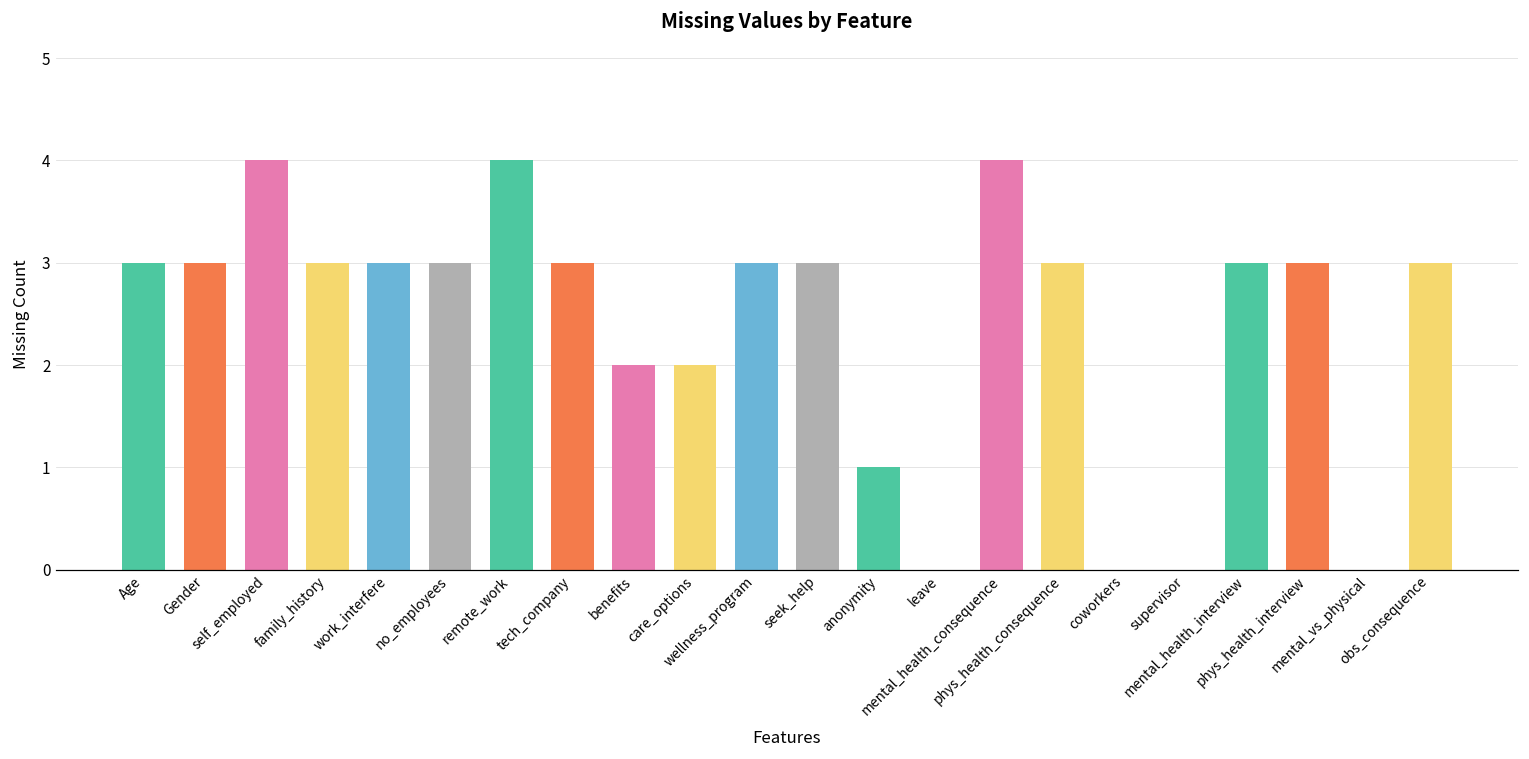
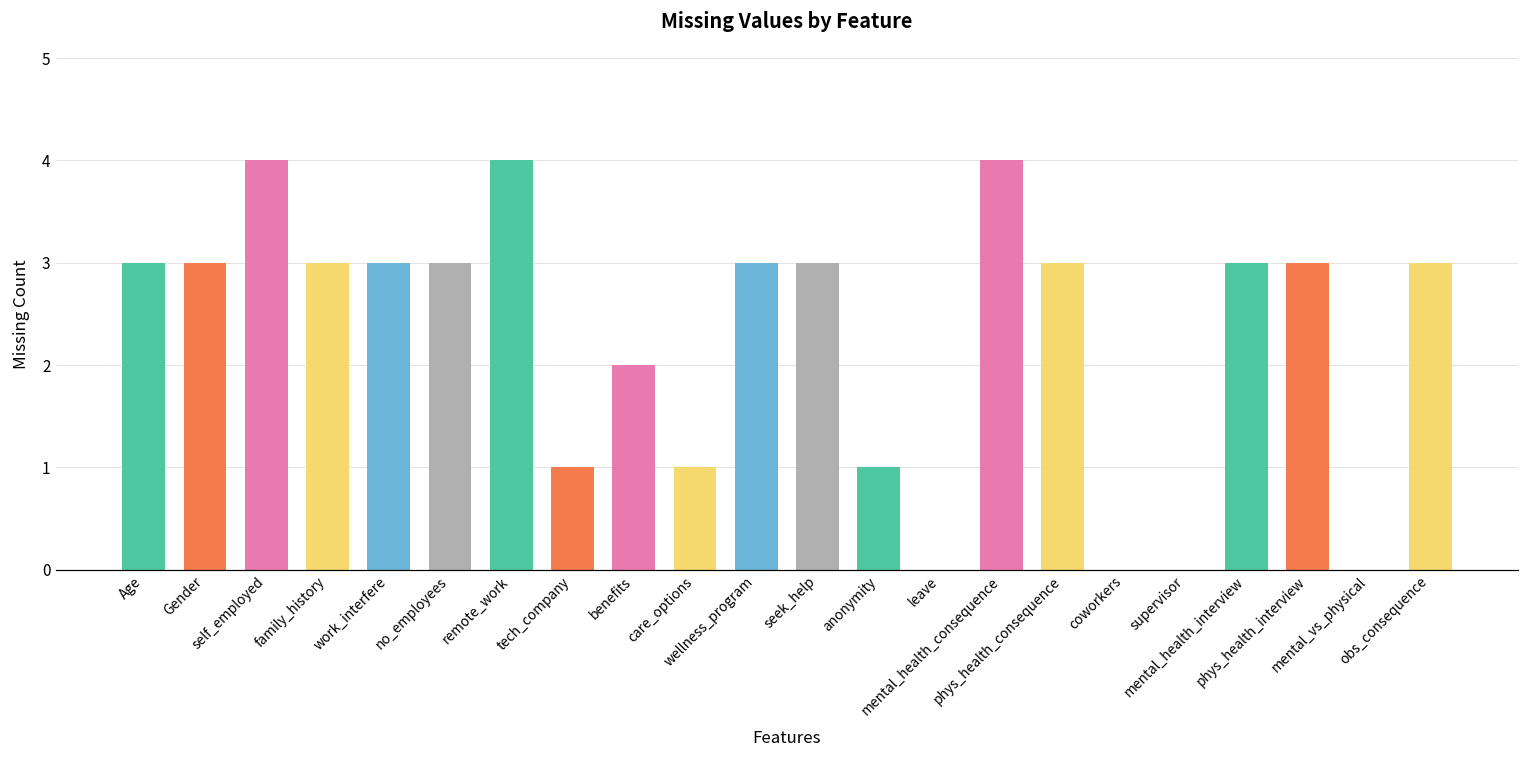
tech_company: 3 -> 1
care_options: 2 -> 1
